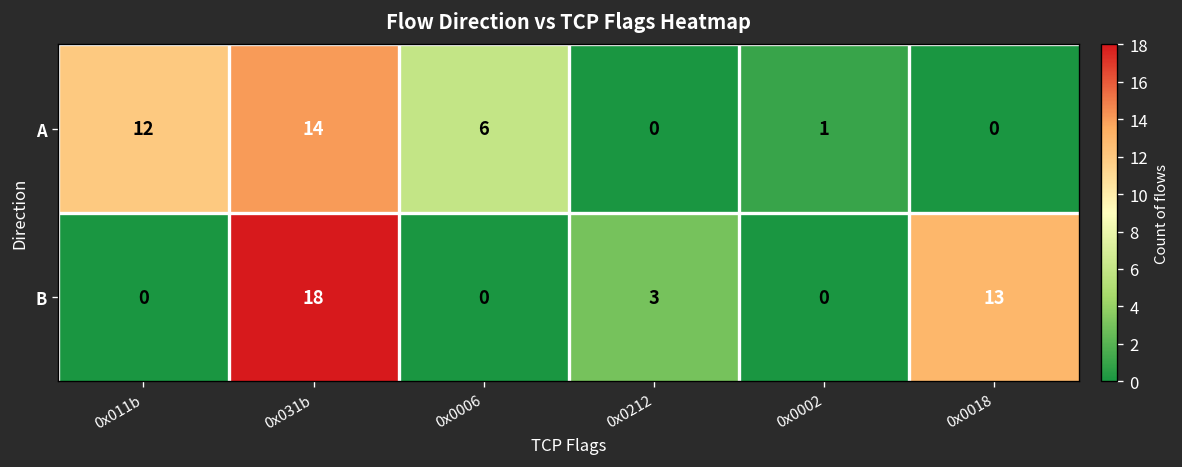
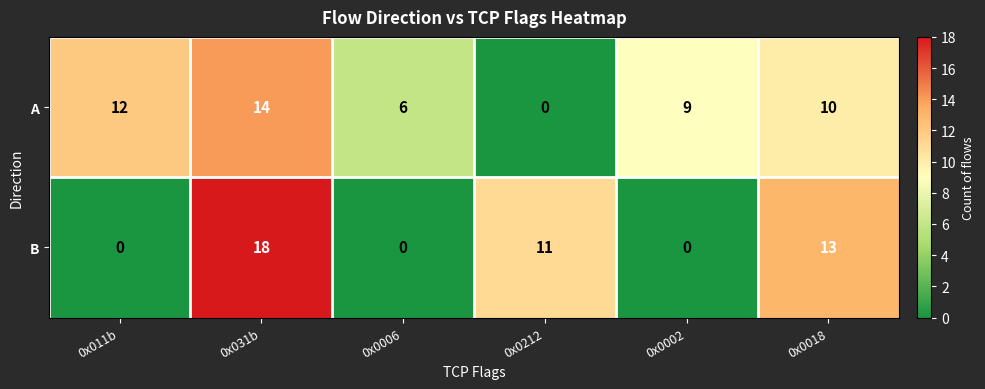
A, 0x0002: 1 -> 9
A, 0x0018: 0 -> 10
B, 0x0212: 3 -> 11
